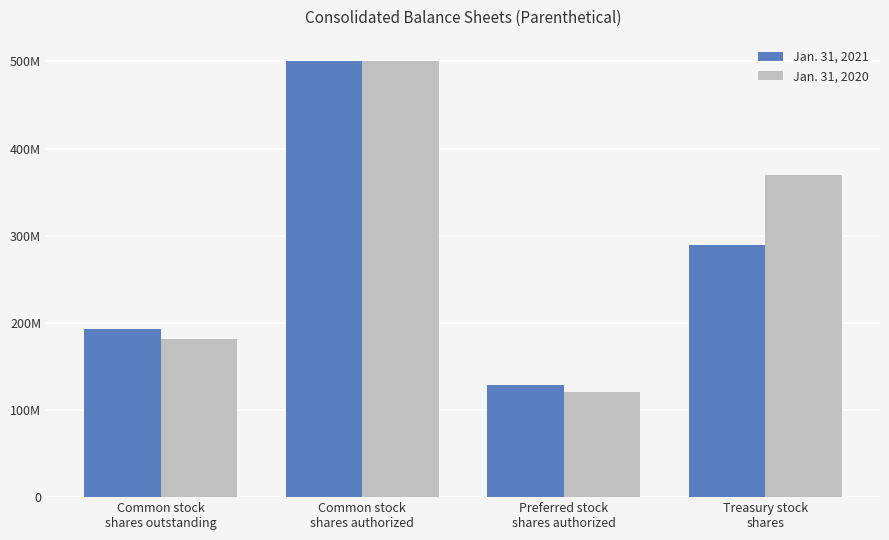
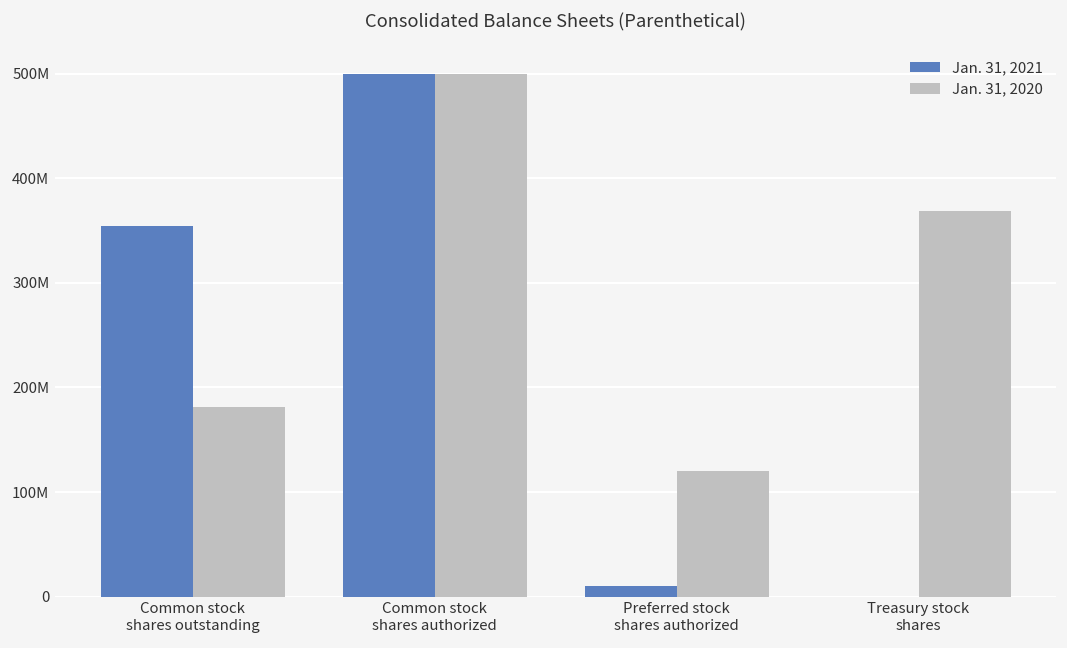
Jan. 31, 2021, Common stock shares outstanding: 190000000 -> 350000000
Jan. 31, 2021, Preferred stock shares authorized: 130000000 -> 10000000
Jan. 31, 2021, Treasury stock shares: 290000000 -> 0
